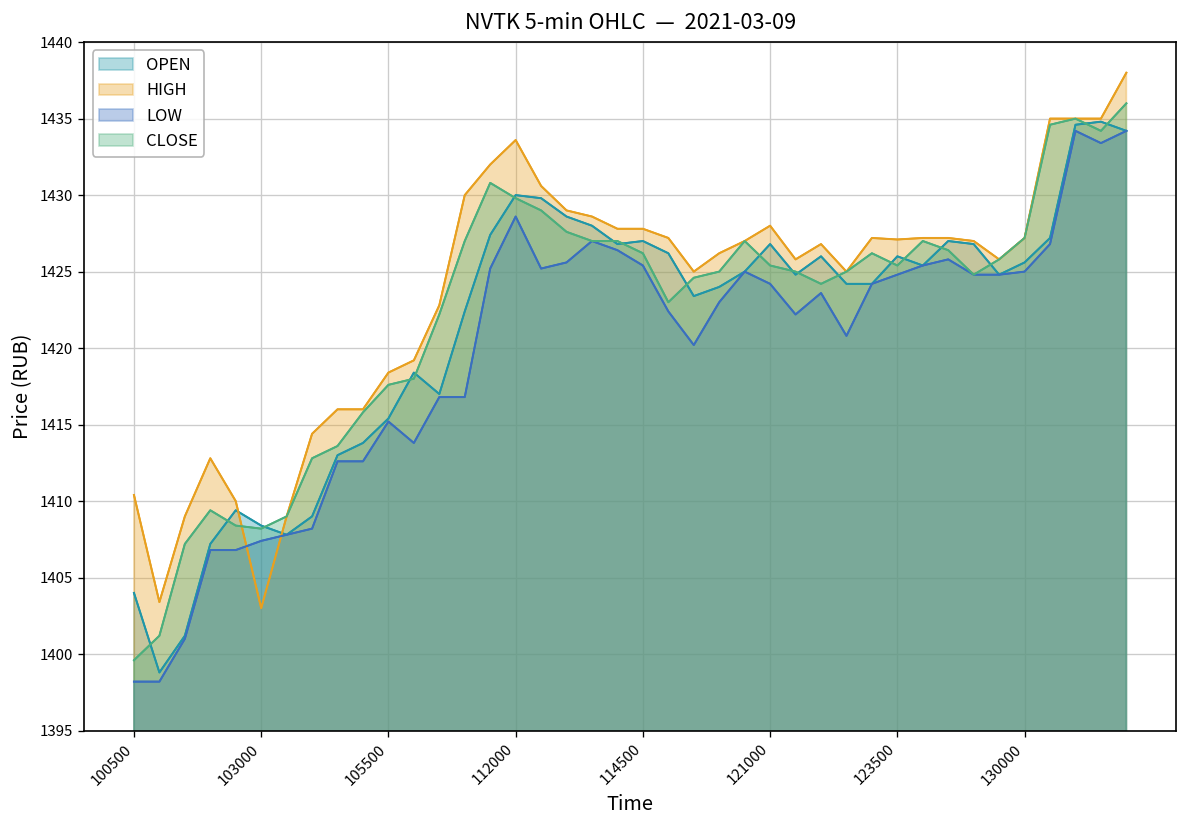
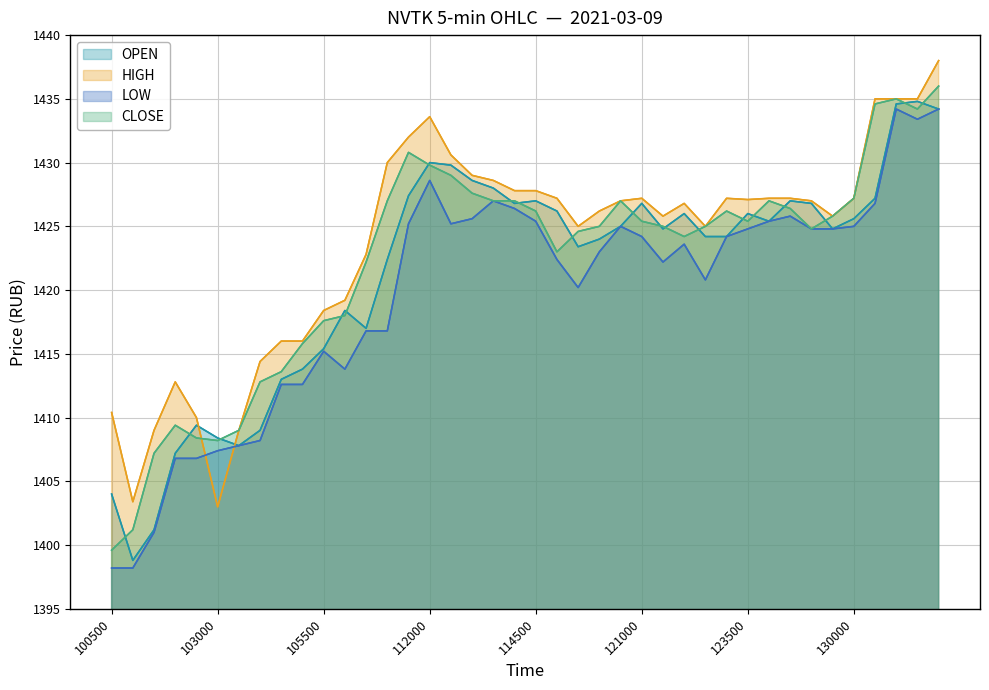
HIGH, 121000: 1428.0 -> 1427.2
